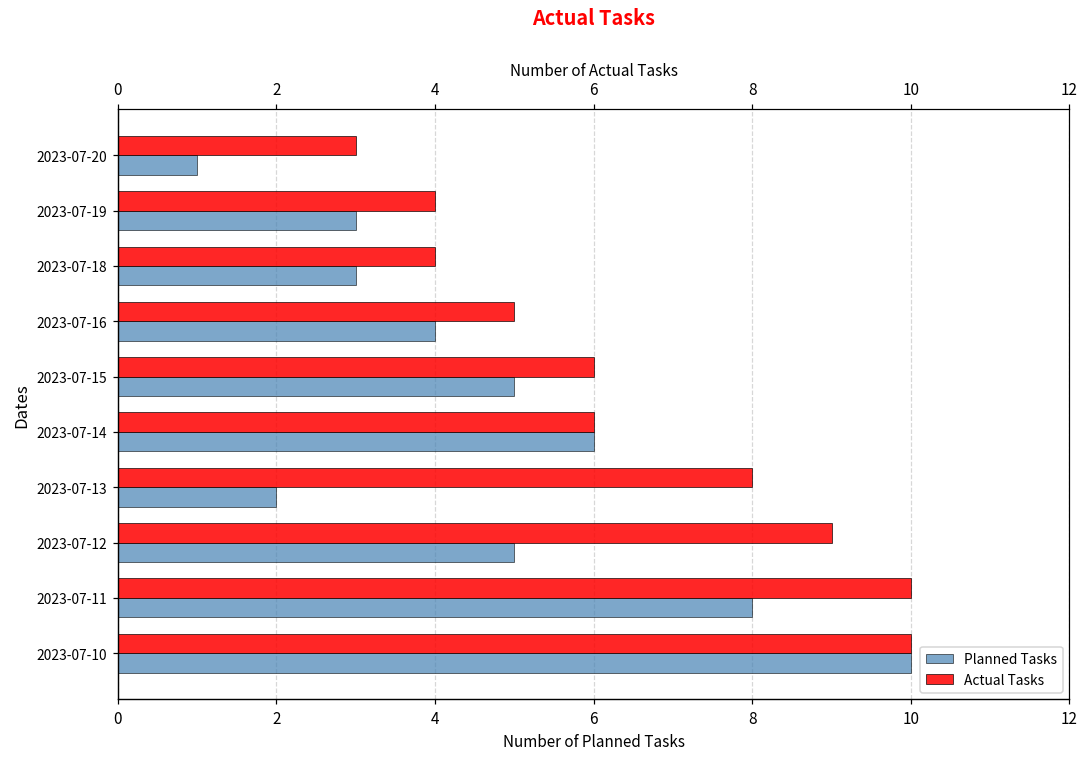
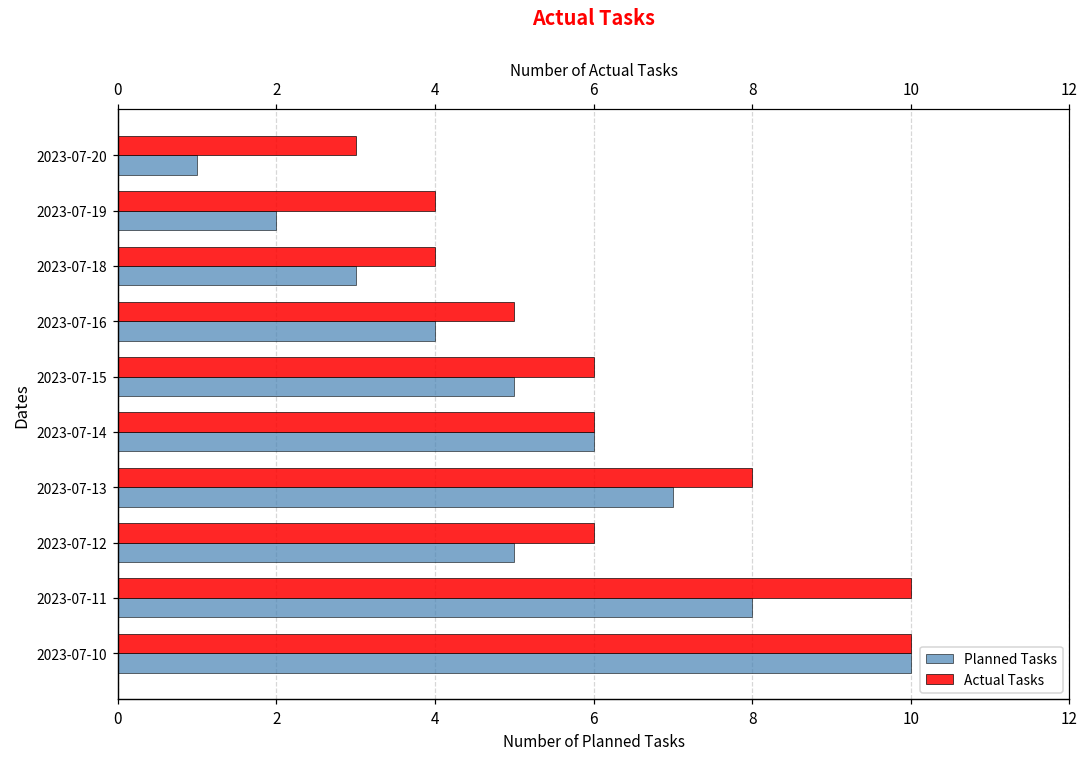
Planned Tasks, 2023-07-19: 3 -> 2
Planned Tasks, 2023-07-13: 2 -> 7
Actual Tasks, 2023-07-12: 9 -> 6
